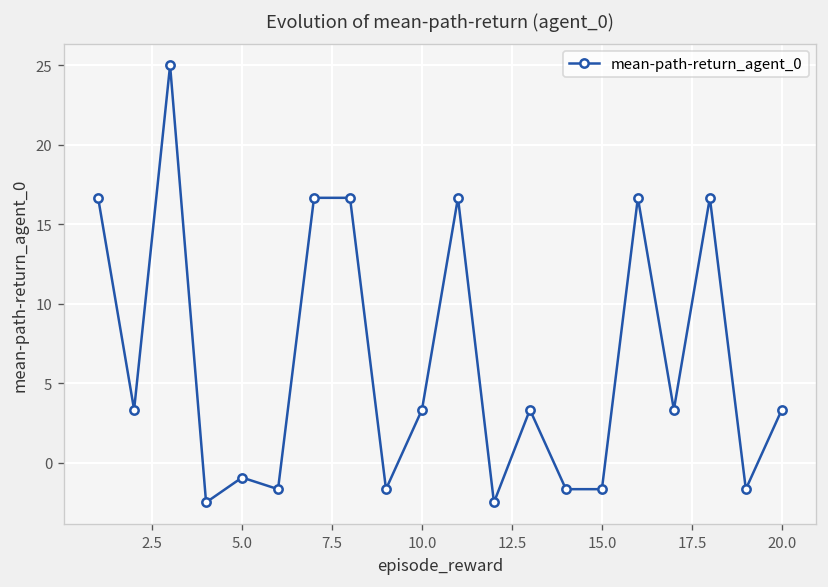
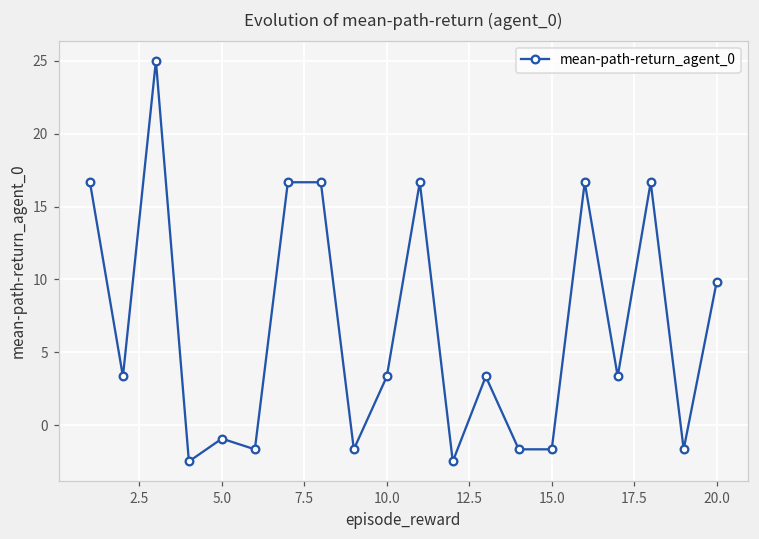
20.0: 3.3 -> 9.8
